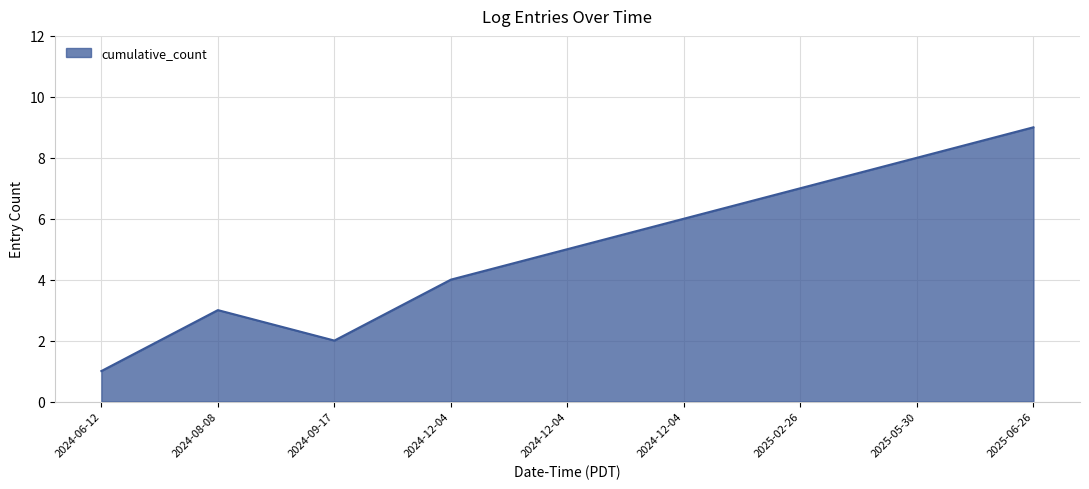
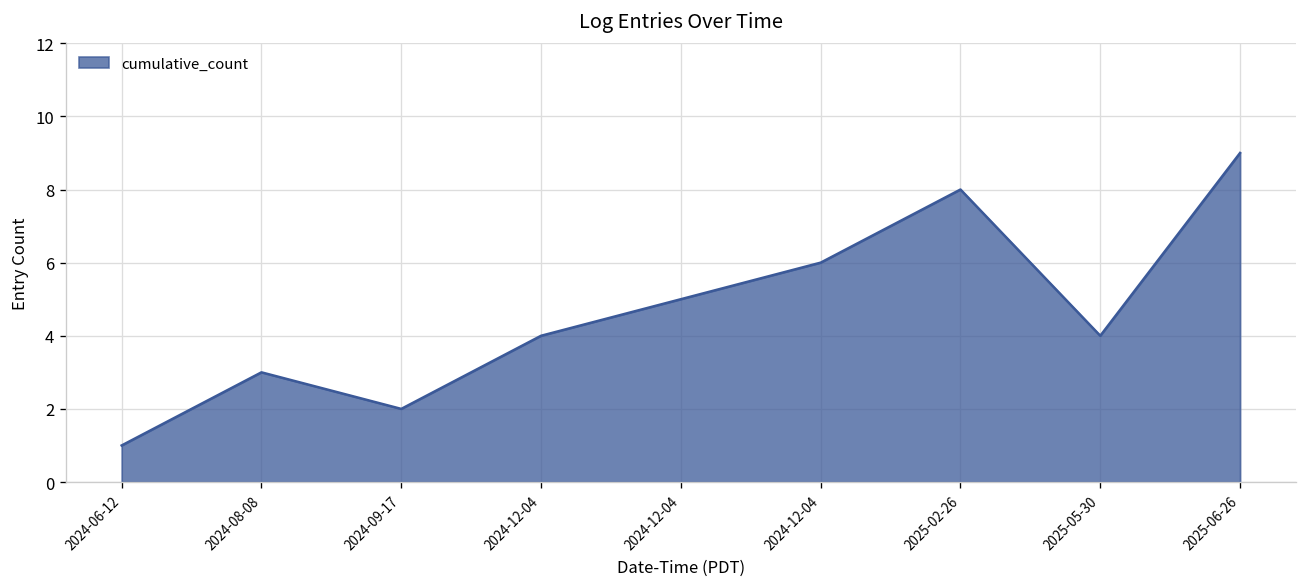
2025-02-26: 7 -> 8
2025-05-30: 8 -> 4
